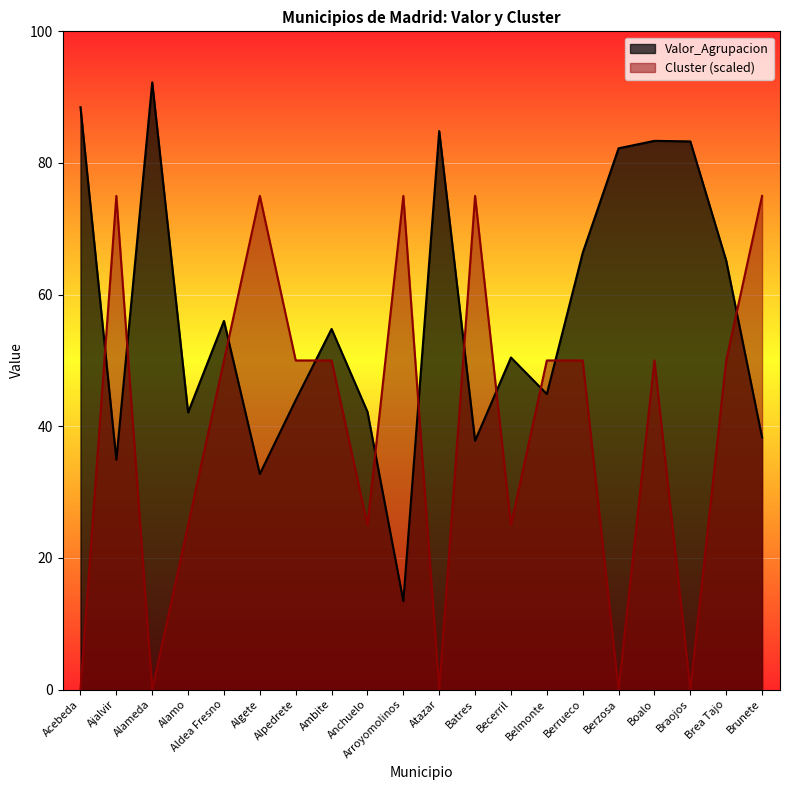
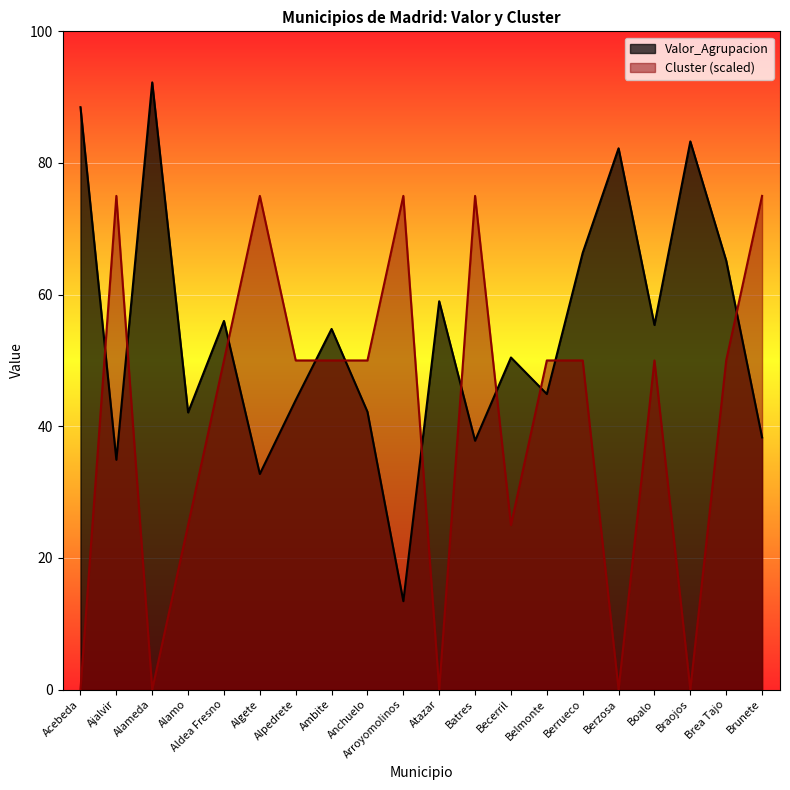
Cluster (scaled), Anchuelo: 25 -> 50
Valor_Agrupacion, Atazar: 85 -> 59
Valor_Agrupacion, Boalo: 83 -> 55
